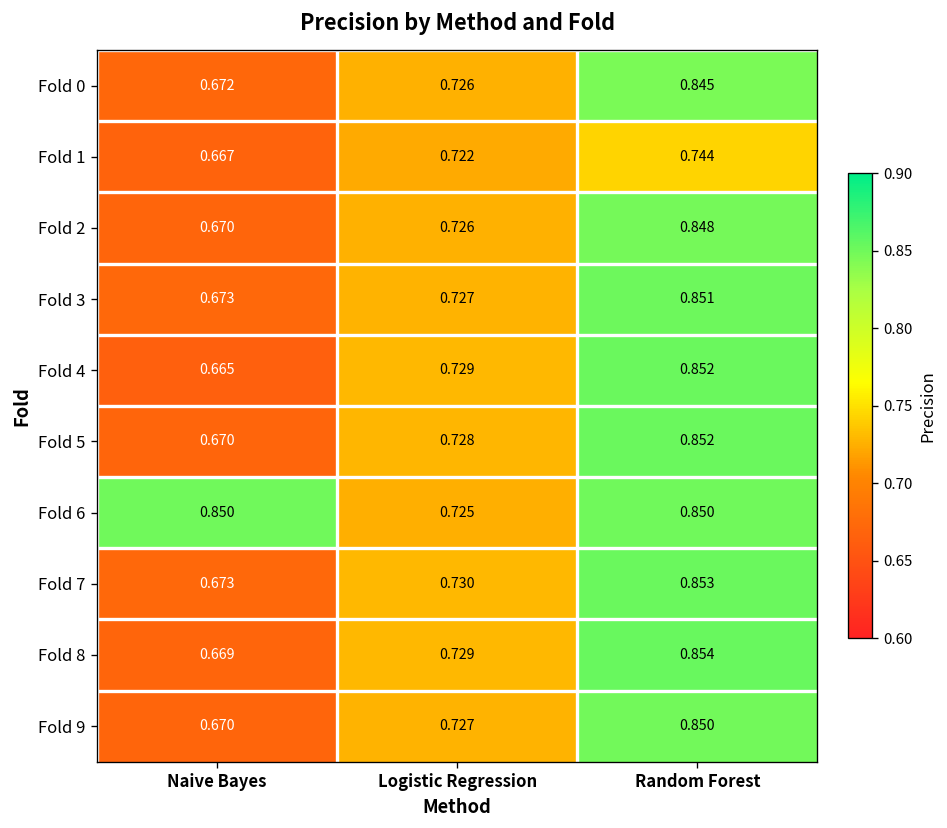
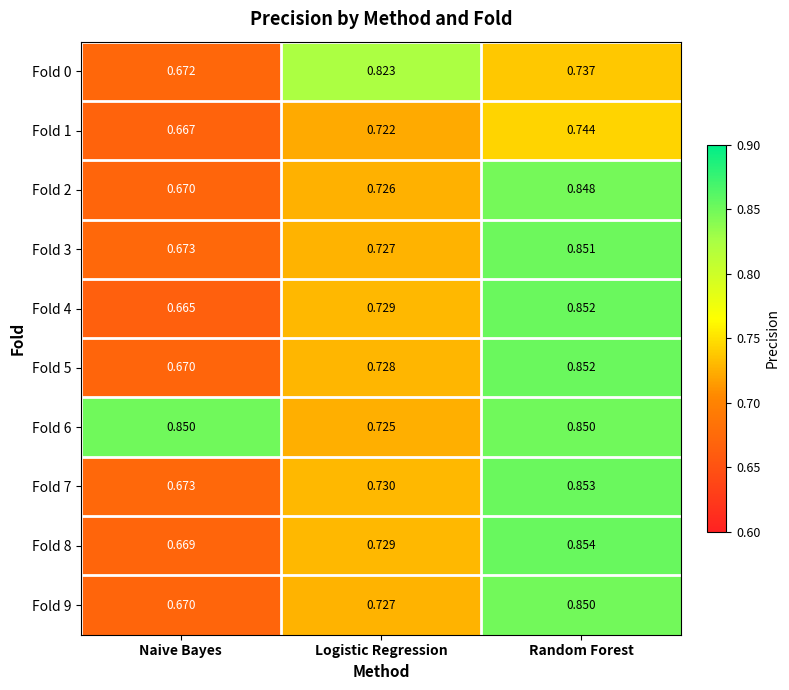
Fold 0, Logistic Regression: 0.726 -> 0.823
Fold 0, Random Forest: 0.845 -> 0.737
